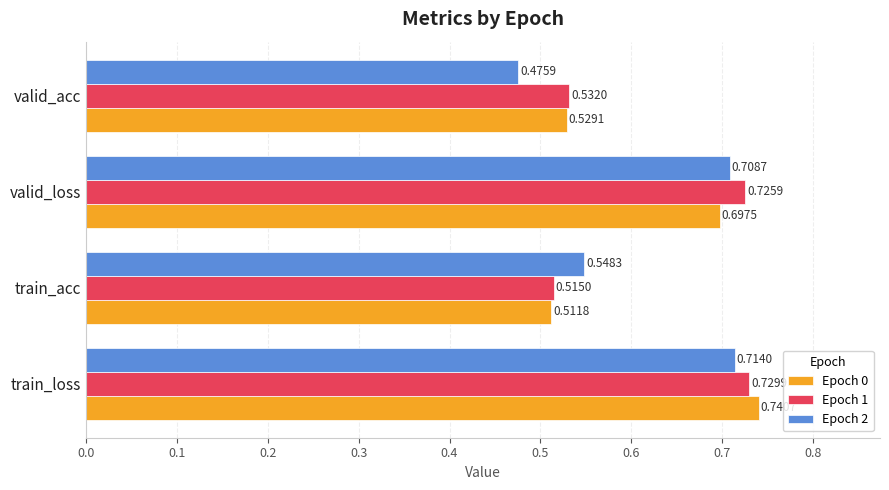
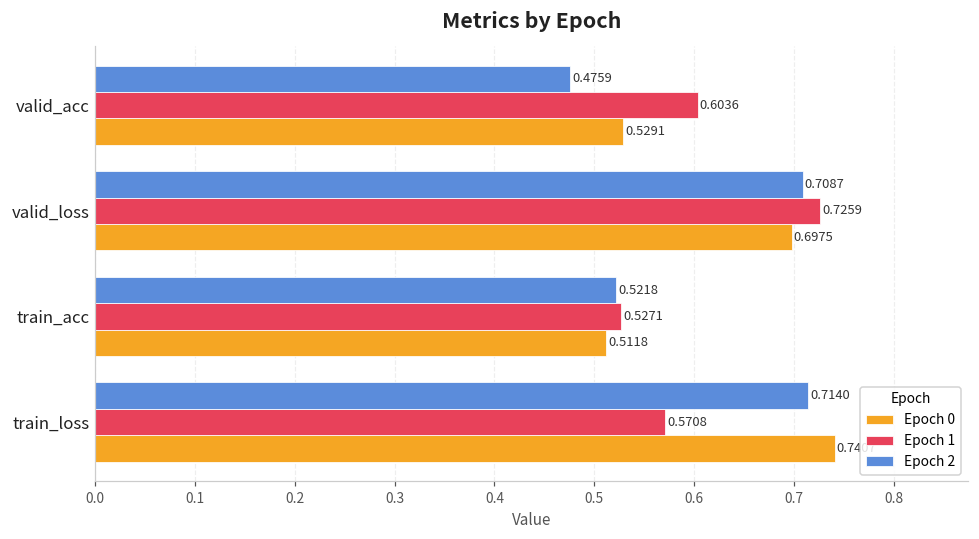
Epoch 1, valid_acc: 0.5320 -> 0.6036
Epoch 2, train_acc: 0.5483 -> 0.5218
Epoch 1, train_acc: 0.5150 -> 0.5271
Epoch 1, train_loss: 0.73 -> 0.57
